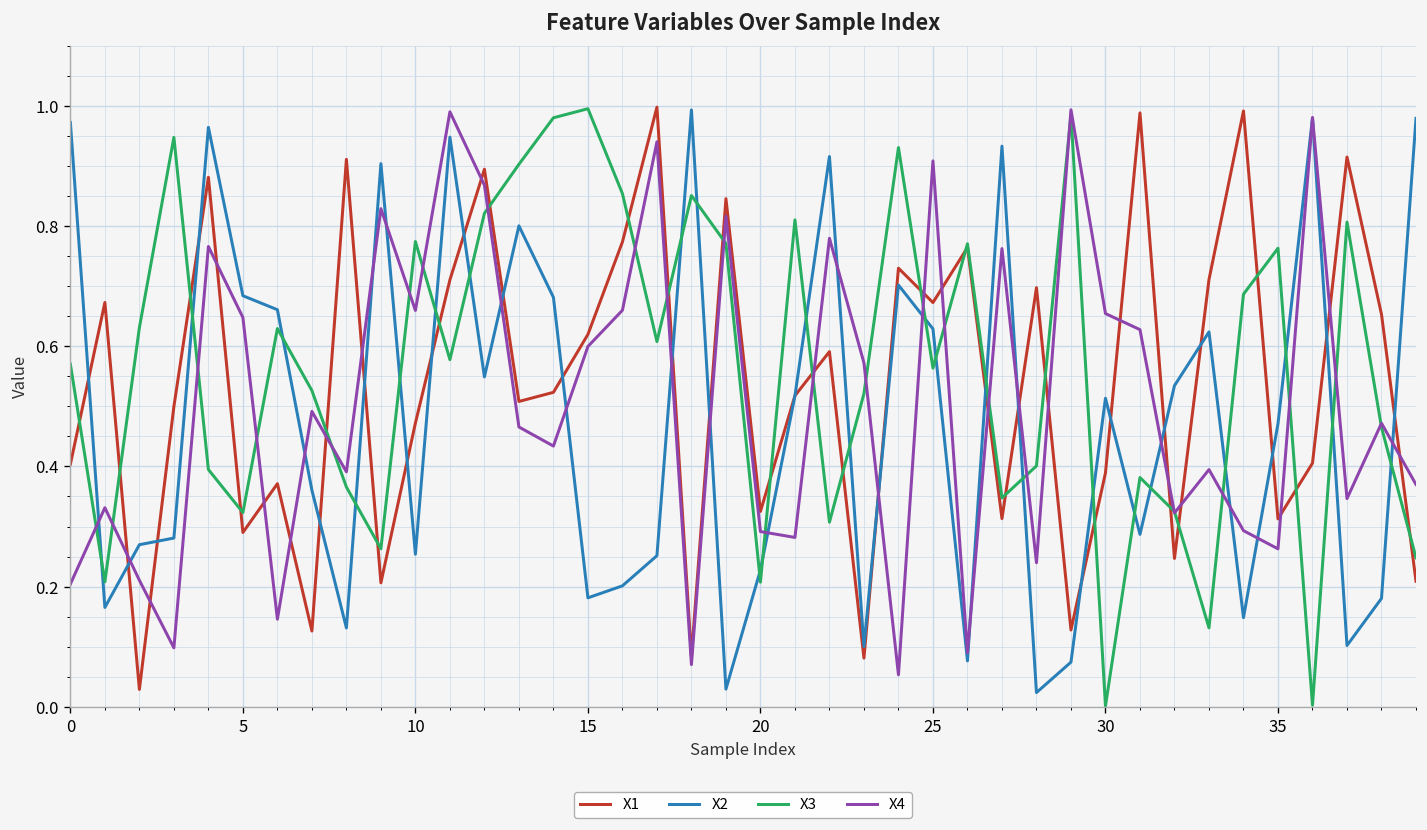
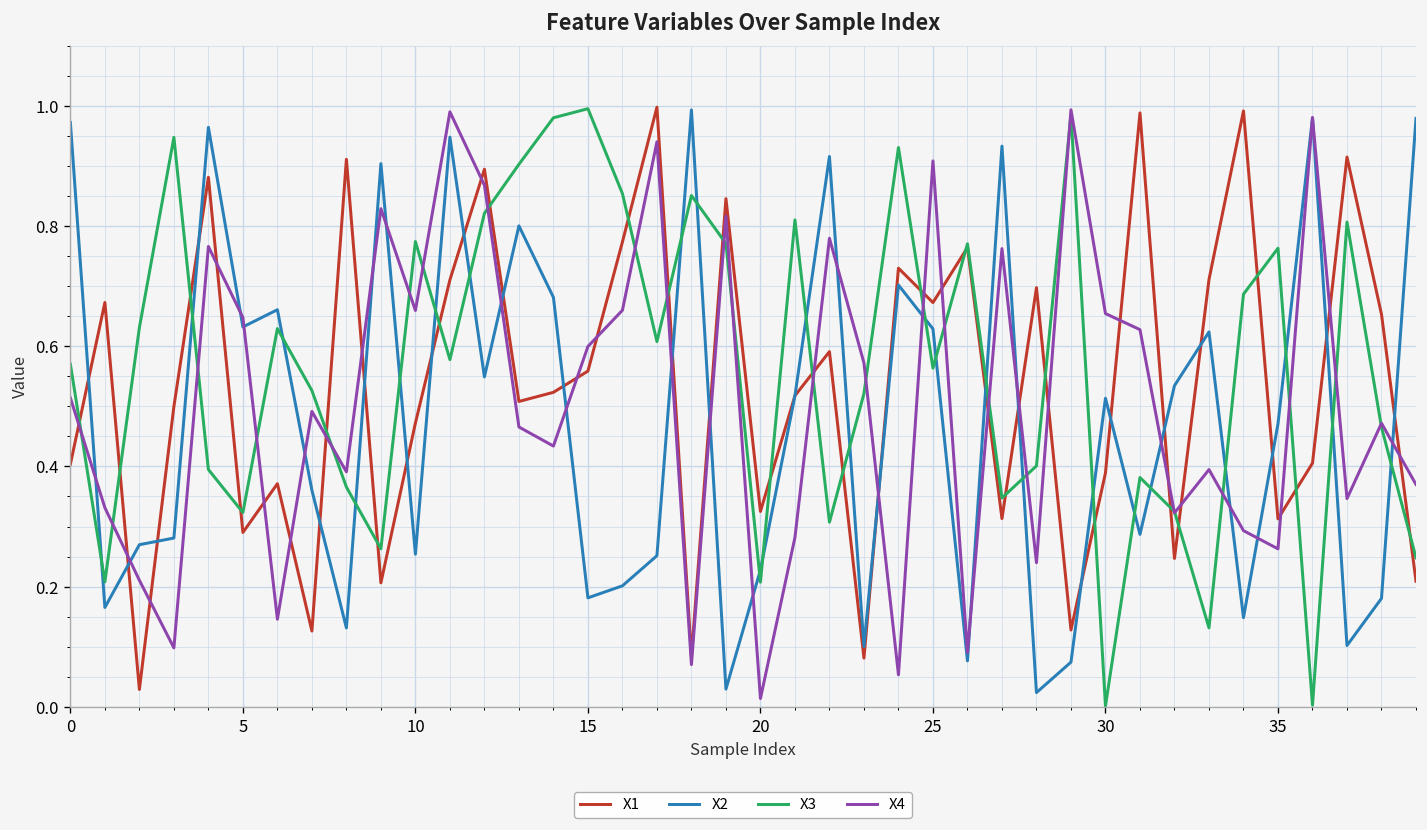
X4, 0: 0.20 -> 0.51
X2, 5: 0.68 -> 0.63
X1, 15: 0.62 -> 0.56
X4, 20: 0.29 -> 0.01
